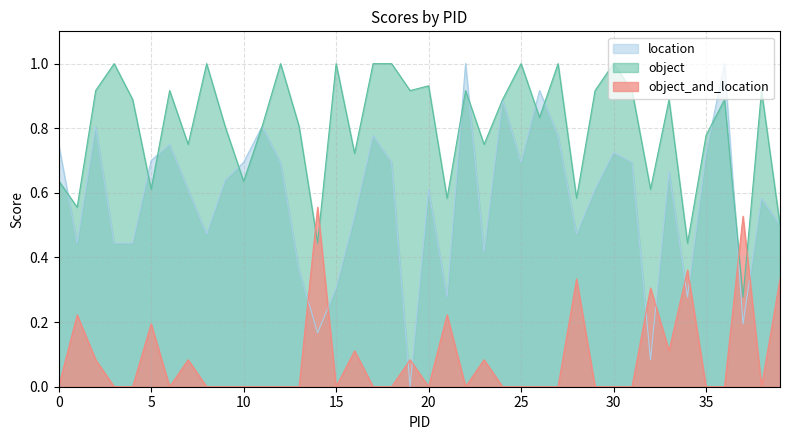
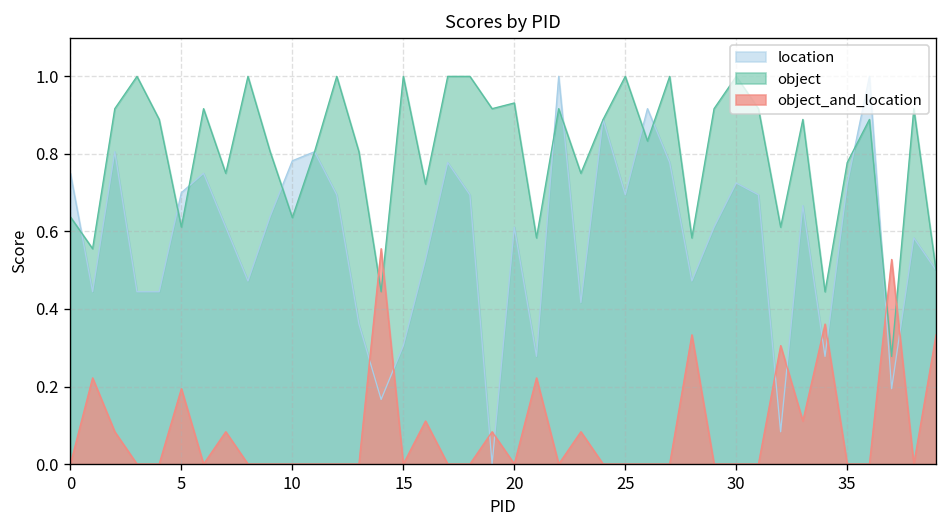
location, 10: 0.69 -> 0.78
